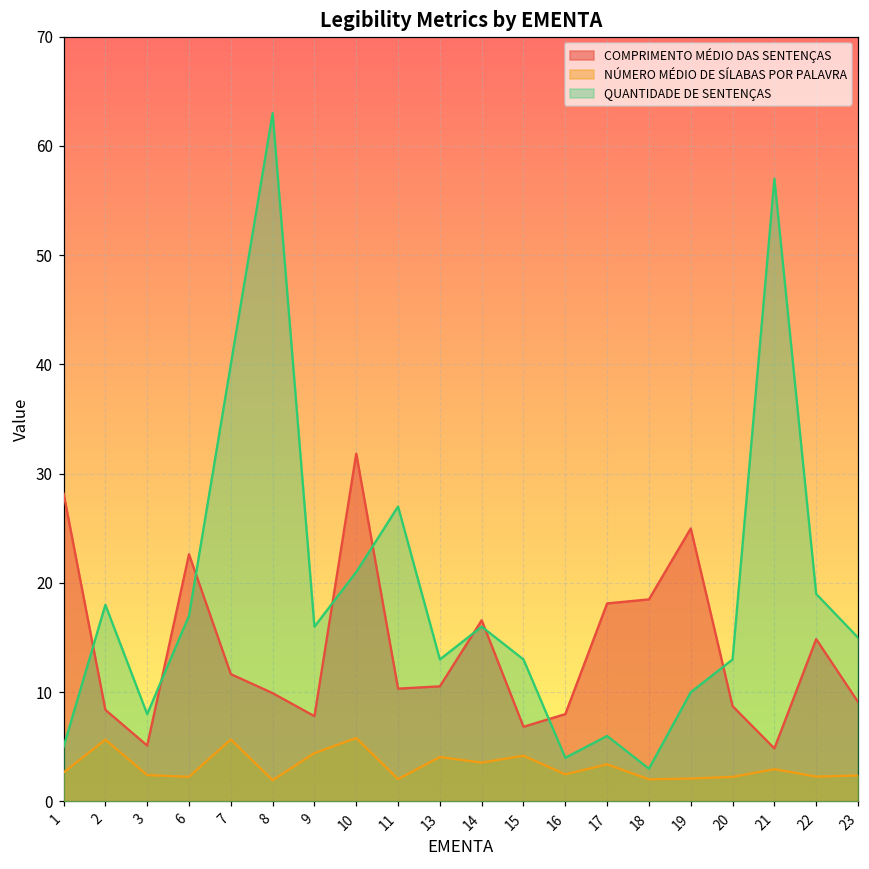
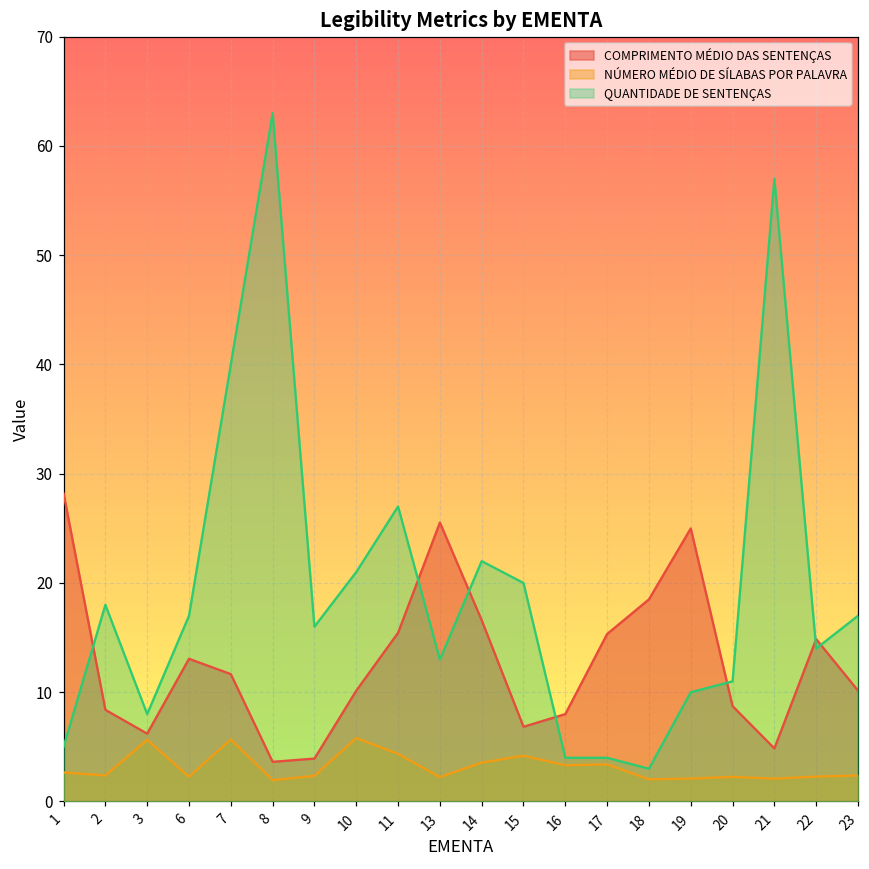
NÚMERO MÉDIO DE SÍLABAS POR PALAVRA, 2: 6 -> 2
COMPRIMENTO MÉDIO DAS SENTENÇAS, 3: 5 -> 6
NÚMERO MÉDIO DE SÍLABAS POR PALAVRA, 3: 2 -> 6
COMPRIMENTO MÉDIO DAS SENTENÇAS, 6: 23 -> 13
COMPRIMENTO MÉDIO DAS SENTENÇAS, 8: 10 -> 4
COMPRIMENTO MÉDIO DAS SENTENÇAS, 9: 8 -> 4
NÚMERO MÉDIO DE SÍLABAS POR PALAVRA, 9: 4 -> 2
COMPRIMENTO MÉDIO DAS SENTENÇAS, 10: 32 -> 10
COMPRIMENTO MÉDIO DAS SENTENÇAS, 11: 10 -> 15
NÚMERO MÉDIO DE SÍLABAS POR PALAVRA, 11: 2 -> 4
COMPRIMENTO MÉDIO DAS SENTENÇAS, 13: 11 -> 26
NÚMERO MÉDIO DE SÍLABAS POR PALAVRA, 13: 4 -> 2
QUANTIDADE DE SENTENÇAS, 14: 16 -> 22
QUANTIDADE DE SENTENÇAS, 15: 13 -> 20
NÚMERO MÉDIO DE SÍLABAS POR PALAVRA, 16: 2 -> 3
COMPRIMENTO MÉDIO DAS SENTENÇAS, 17: 18 -> 15
QUANTIDADE DE SENTENÇAS, 17: 6 -> 4
QUANTIDADE DE SENTENÇAS, 20: 13 -> 11
NÚMERO MÉDIO DE SÍLABAS POR PALAVRA, 21: 3 -> 2
QUANTIDADE DE SENTENÇAS, 22: 19 -> 14
COMPRIMENTO MÉDIO DAS SENTENÇAS, 23: 9 -> 10
QUANTIDADE DE SENTENÇAS, 23: 15 -> 17
